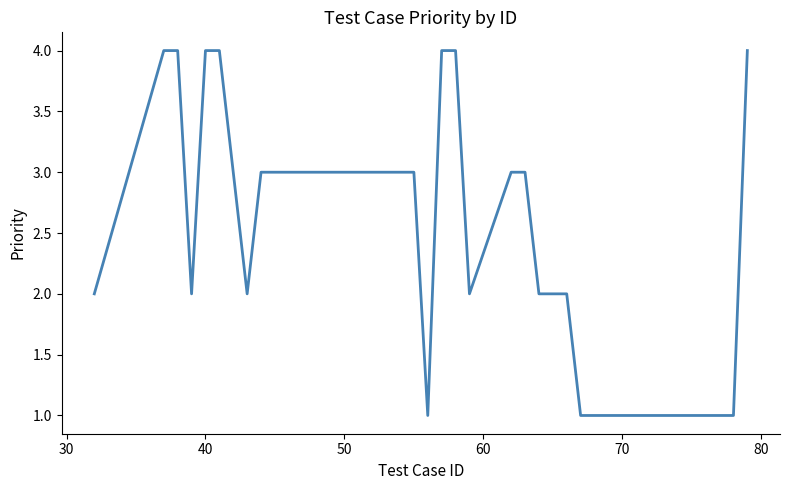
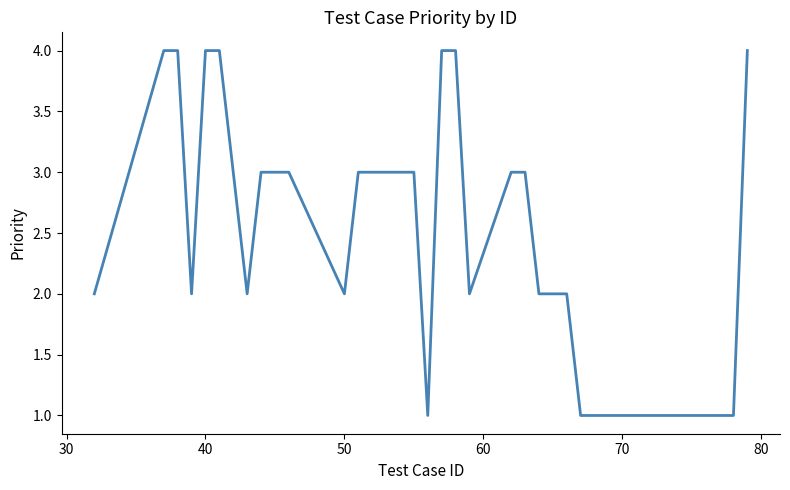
50: 3 -> 2
